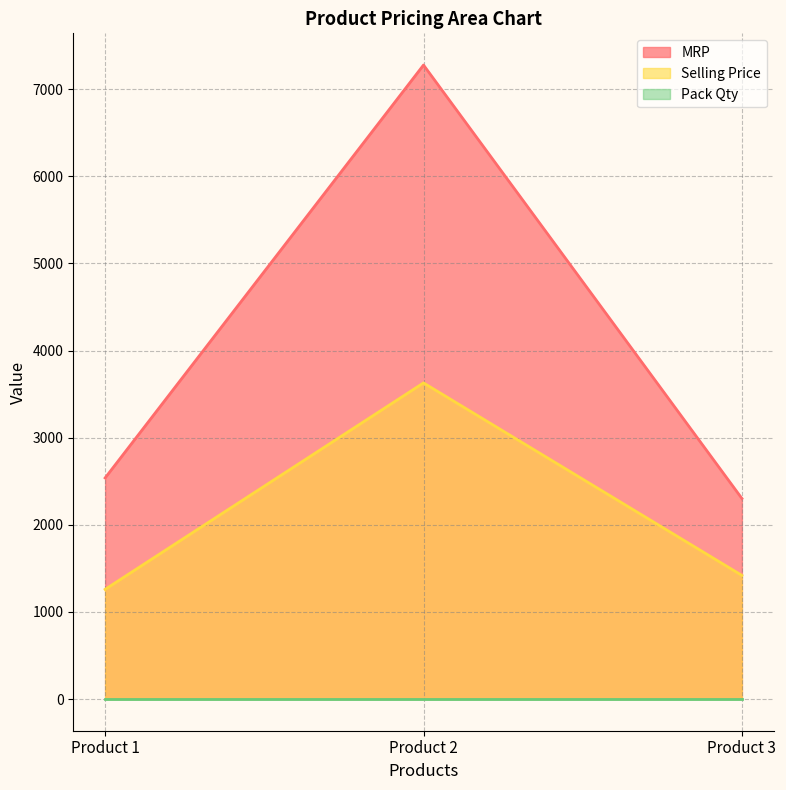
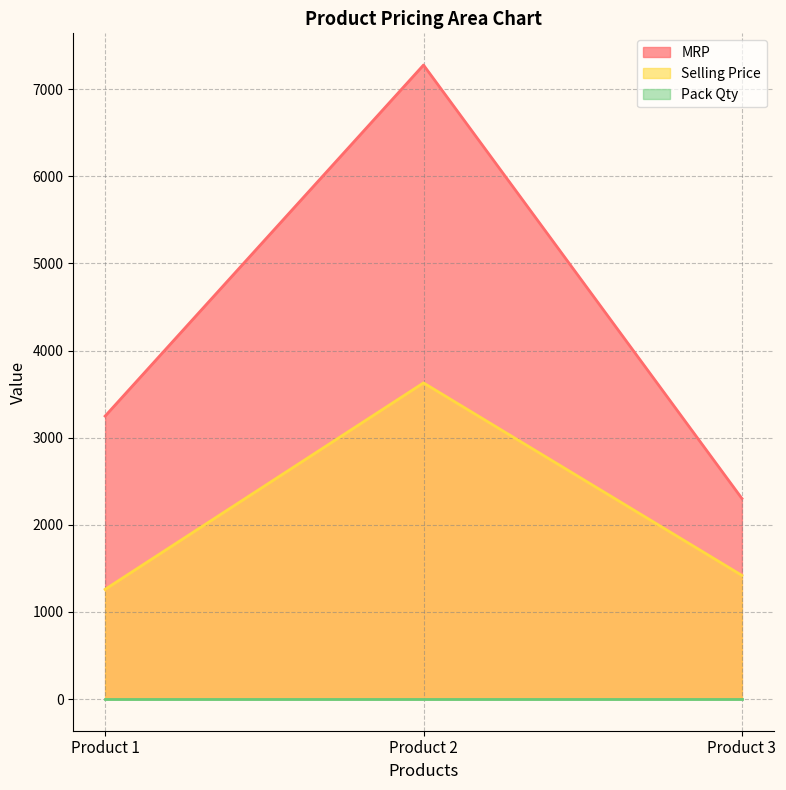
MRP, Product 1: 2500 -> 3200
